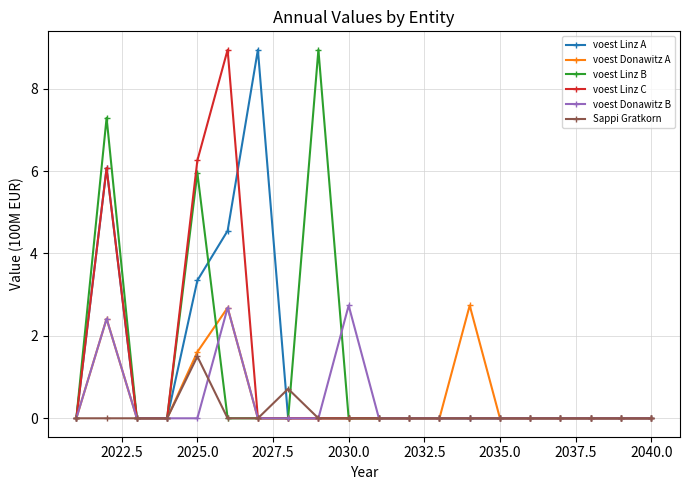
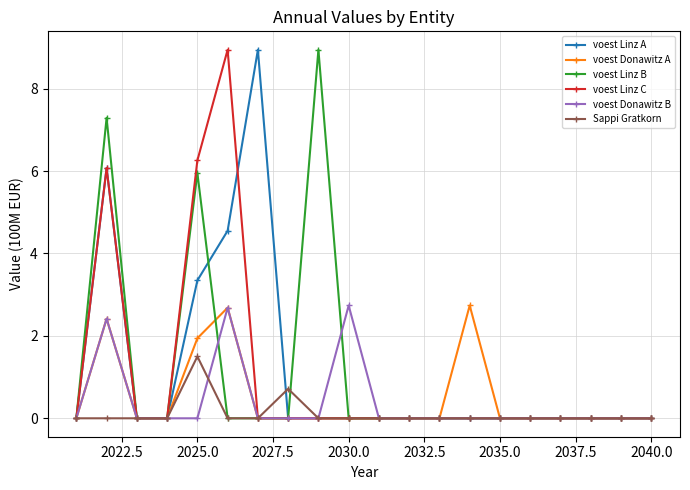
voest Donawitz A, 2025.0: 1.6 -> 1.9
